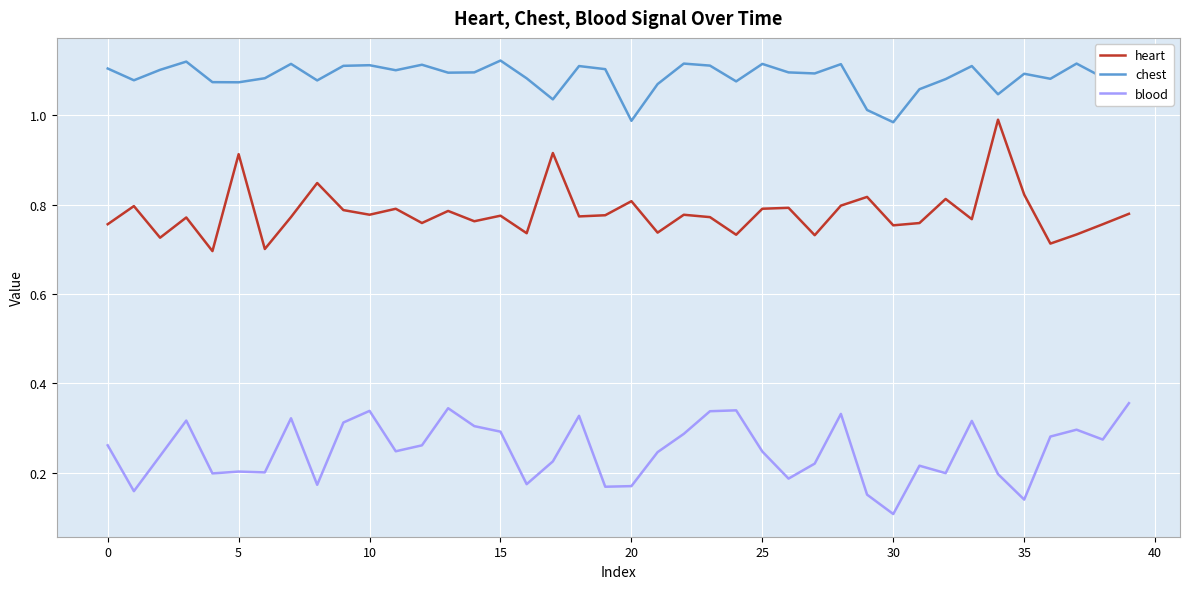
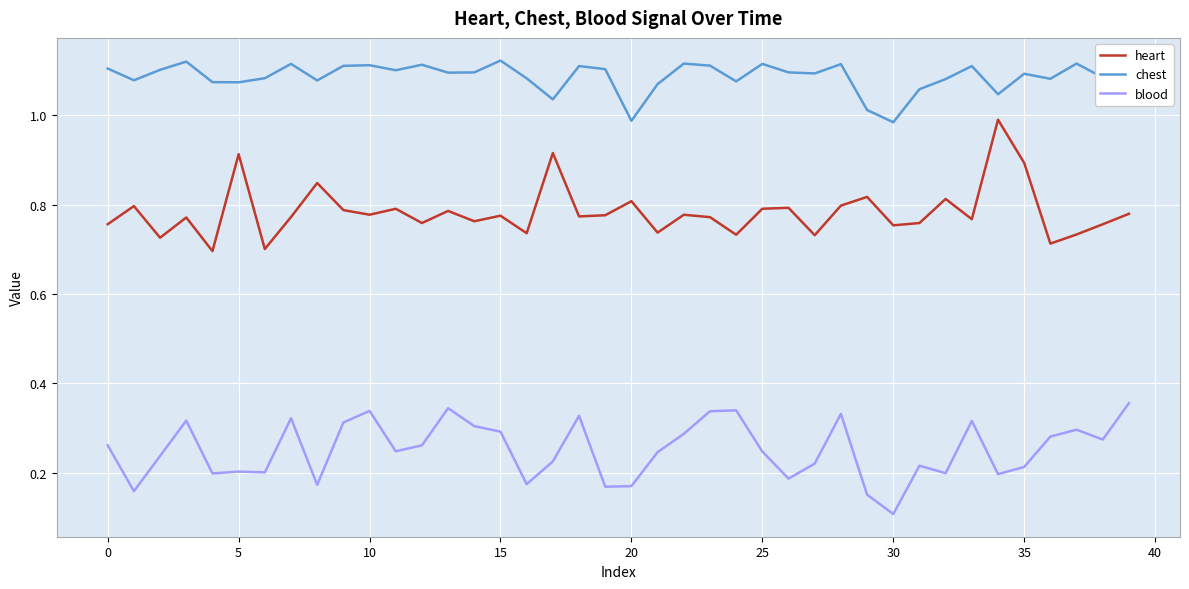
heart, 35: 0.82 -> 0.89
blood, 35: 0.14 -> 0.21
